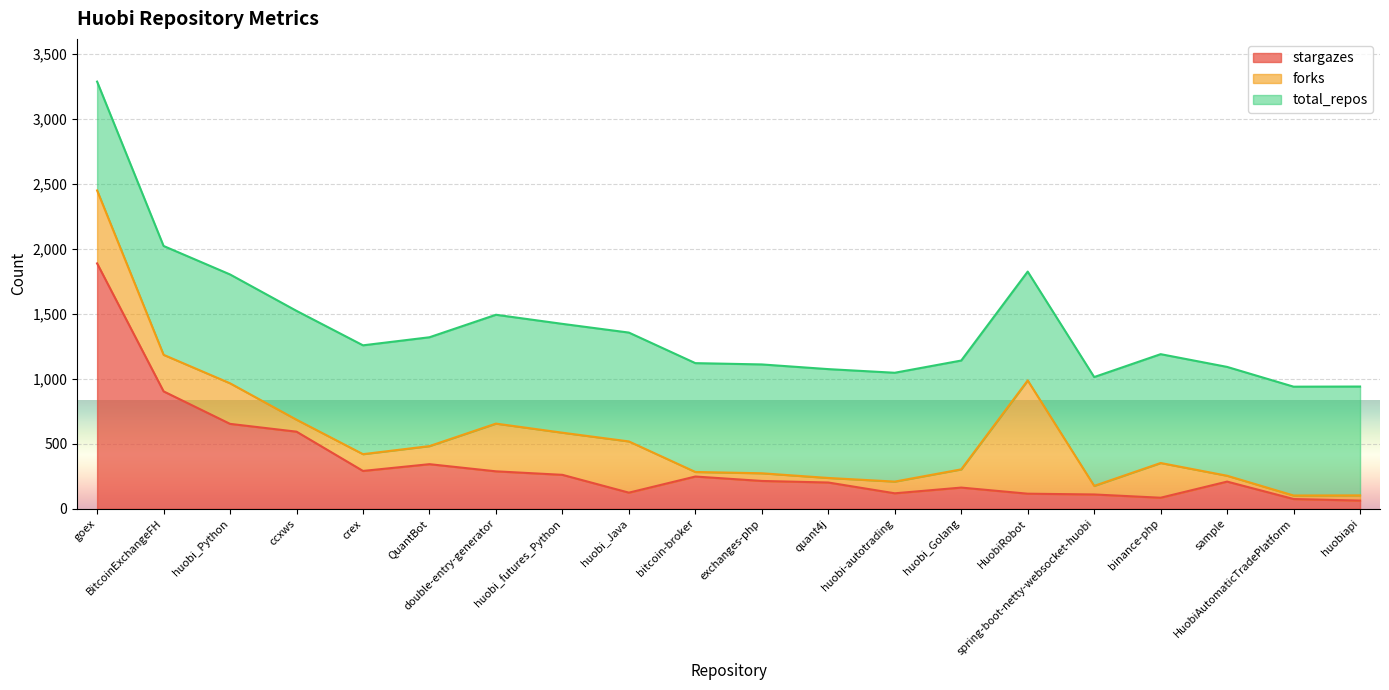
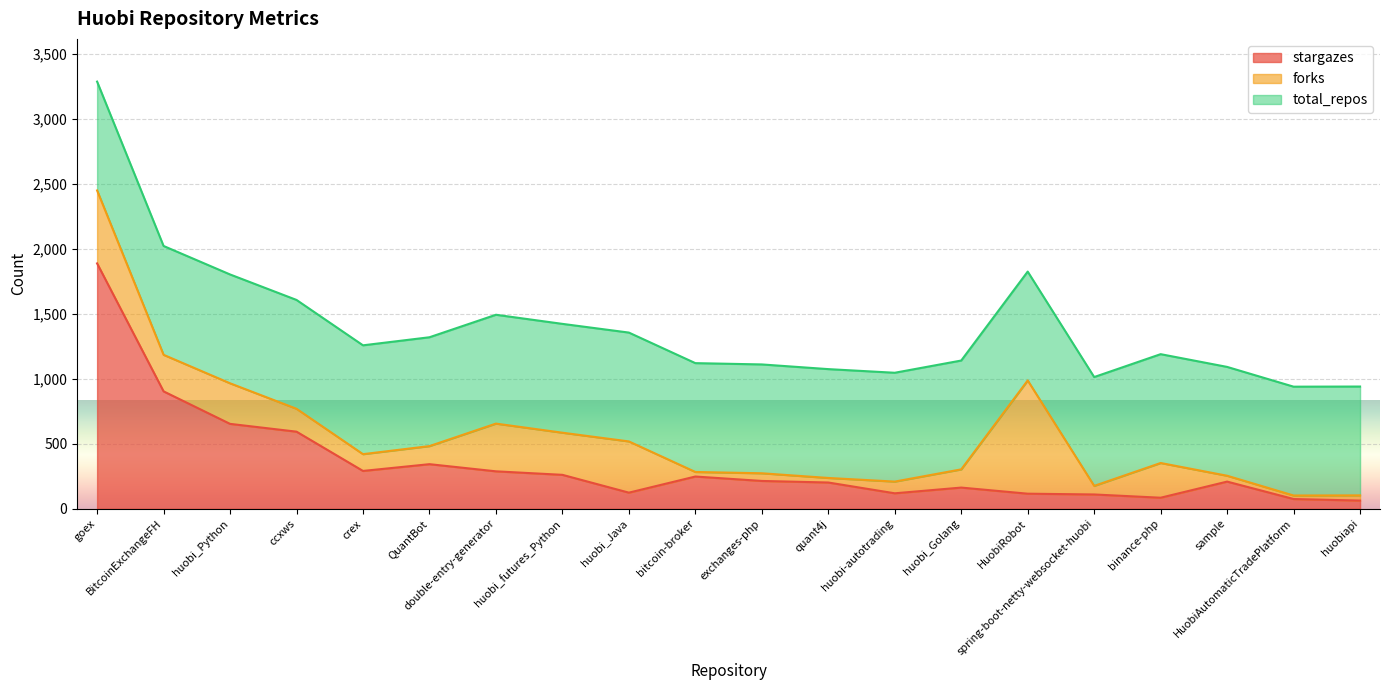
forks, ccxws: 90 -> 180
